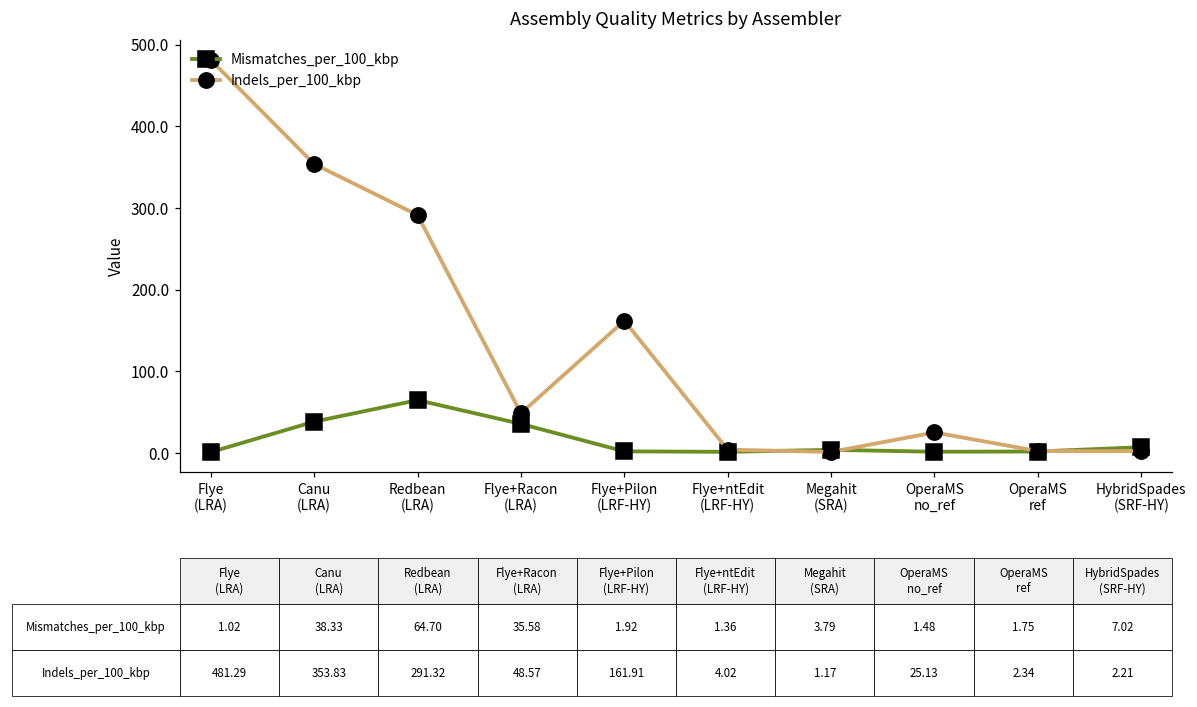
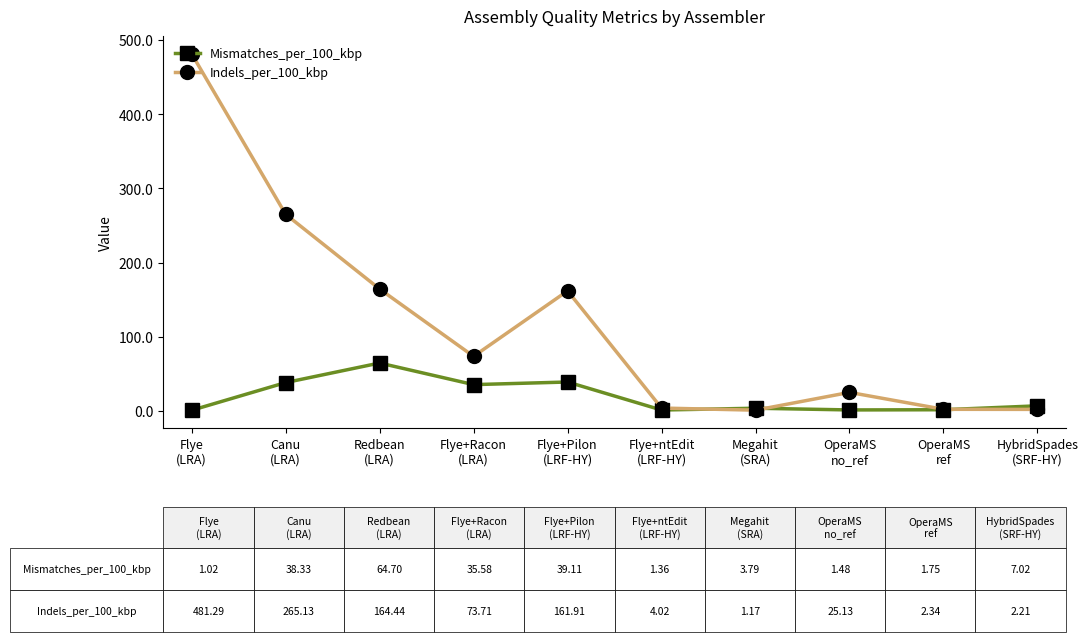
Indels_per_100_kbp, Canu (LRA): 353.83 -> 265.13
Indels_per_100_kbp, Redbean (LRA): 291.32 -> 164.44
Indels_per_100_kbp, Flye+Racon (LRA): 48.57 -> 73.71
Mismatches_per_100_kbp, Flye+Pilon (LRF-HY): 1.92 -> 39.11
